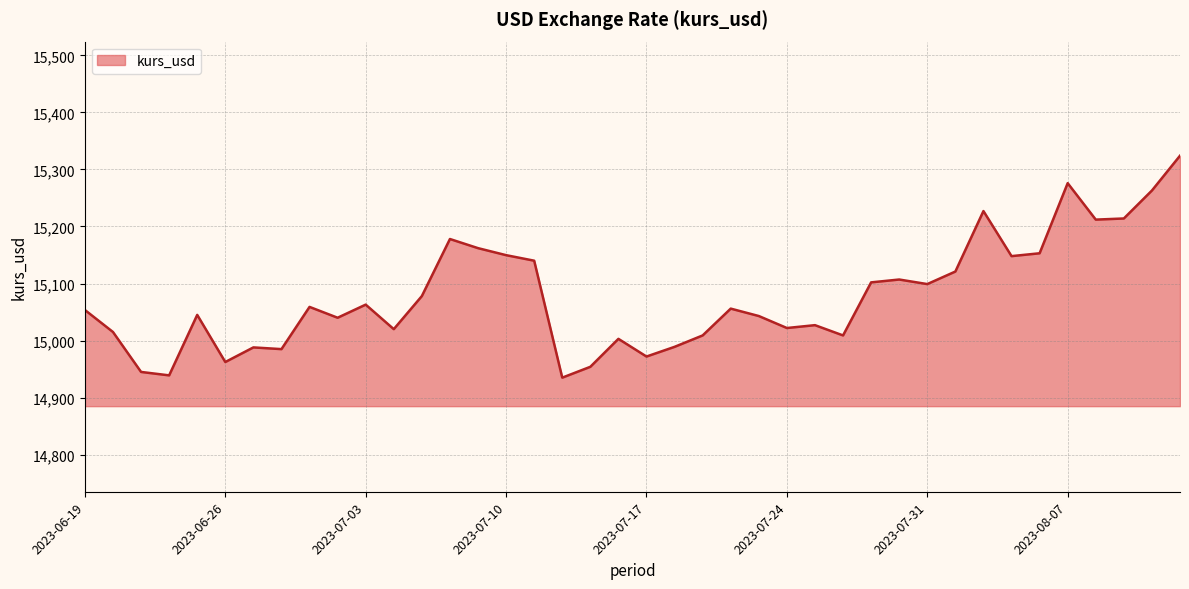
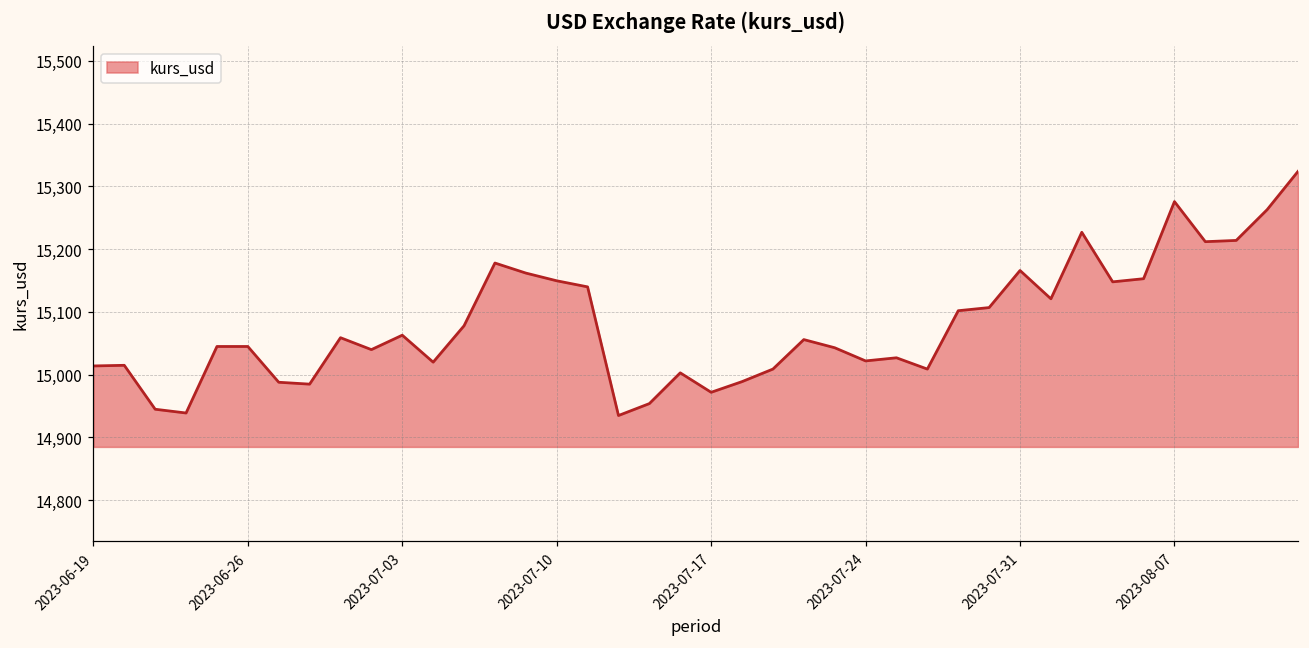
2023-06-19: 15,050 -> 15,010
2023-06-26: 14,960 -> 15,050
2023-07-31: 15,100 -> 15,170
